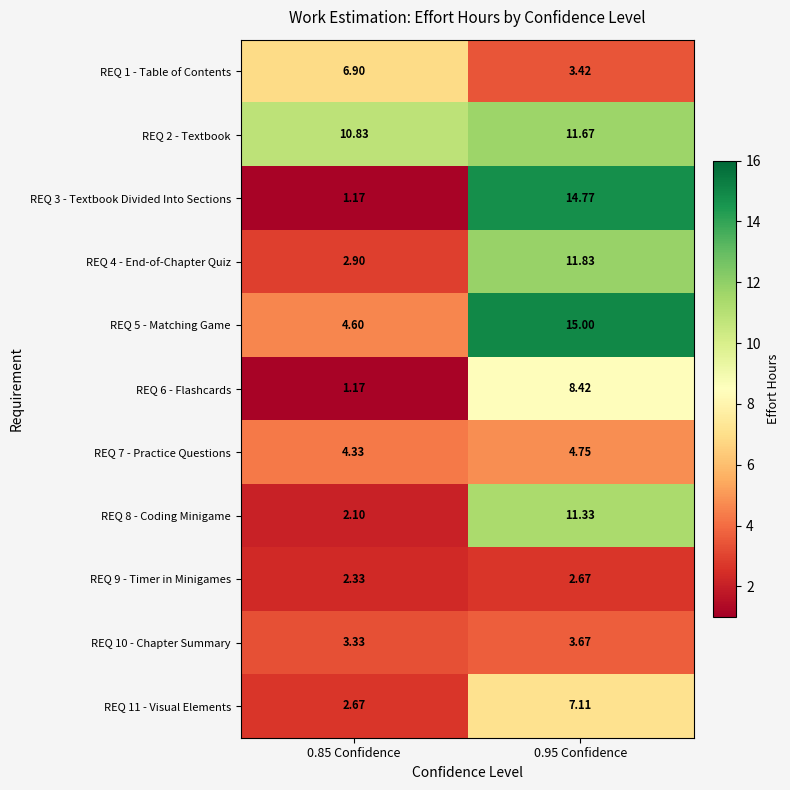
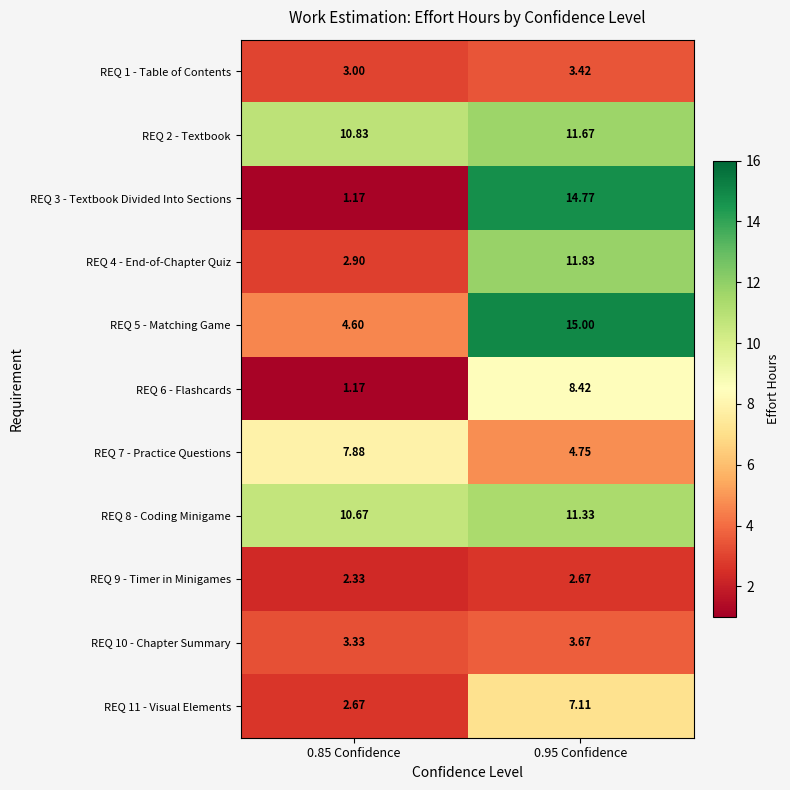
REQ 1 - Table of Contents, 0.85 Confidence: 6.90 -> 3.00
REQ 7 - Practice Questions, 0.85 Confidence: 4.33 -> 7.88
REQ 8 - Coding Minigame, 0.85 Confidence: 2.10 -> 10.67
